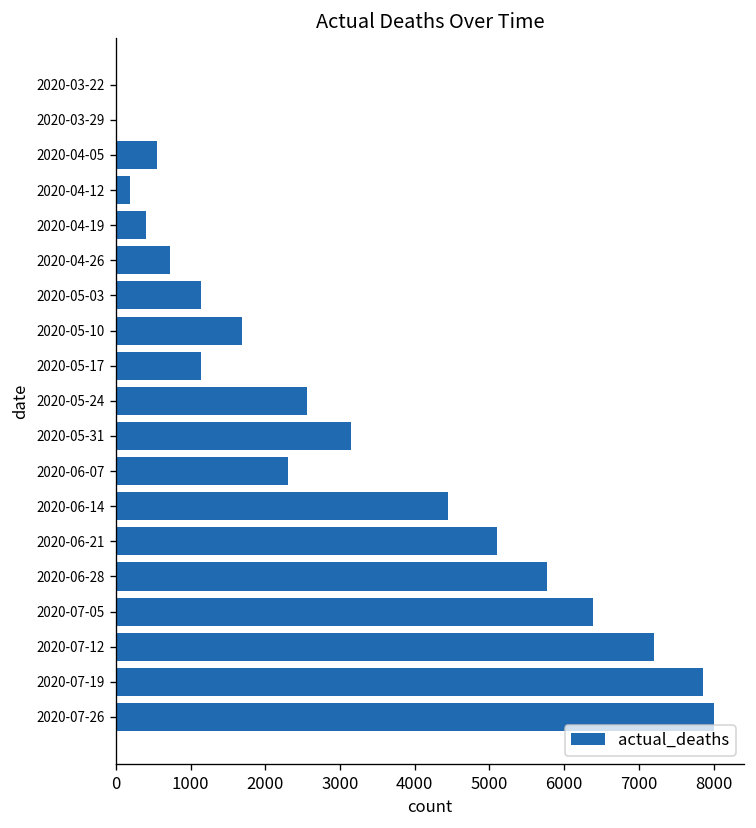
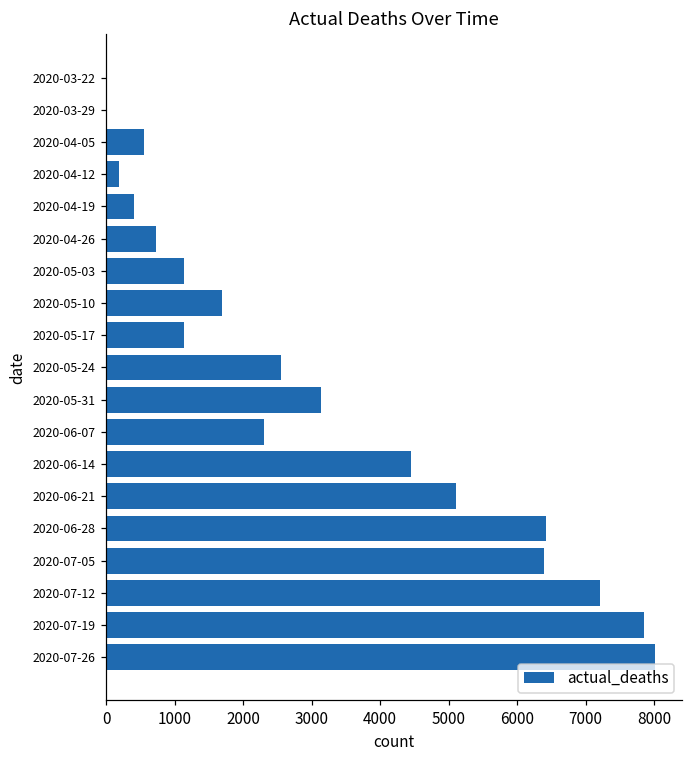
2020-06-28: 5800 -> 6400
